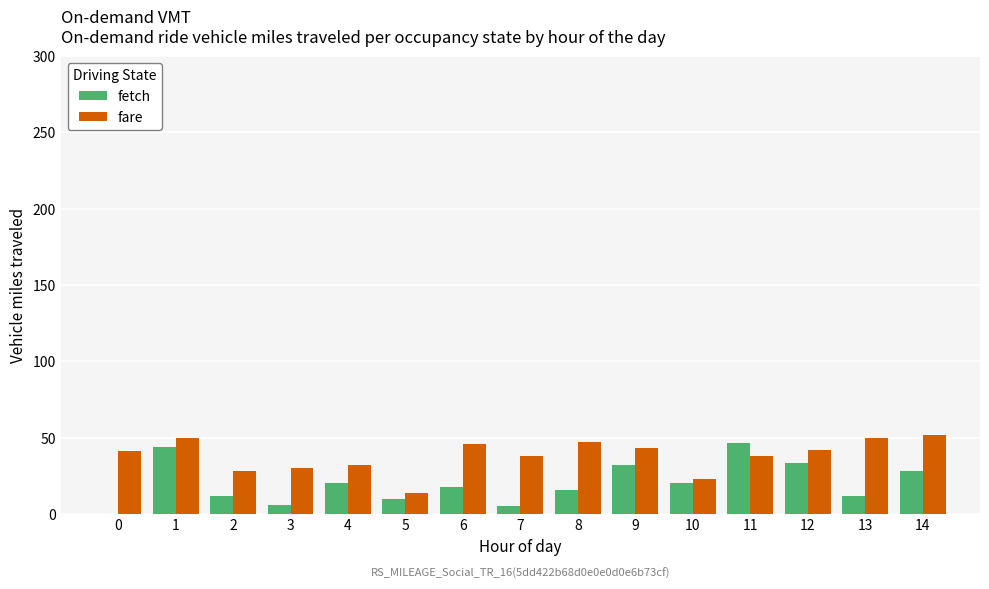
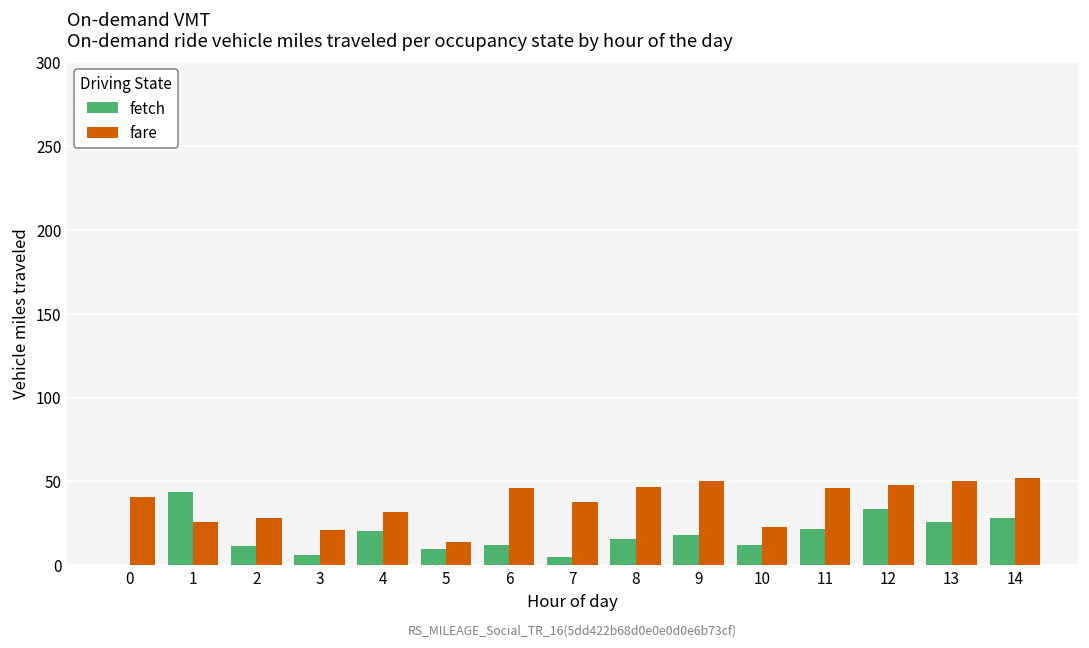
fare, 1: 50 -> 26
fare, 3: 30 -> 21
fetch, 6: 18 -> 12
fetch, 9: 32 -> 18
fare, 9: 43 -> 50
fetch, 10: 20 -> 12
fetch, 11: 46 -> 22
fare, 11: 38 -> 46
fare, 12: 42 -> 48
fetch, 13: 12 -> 26
